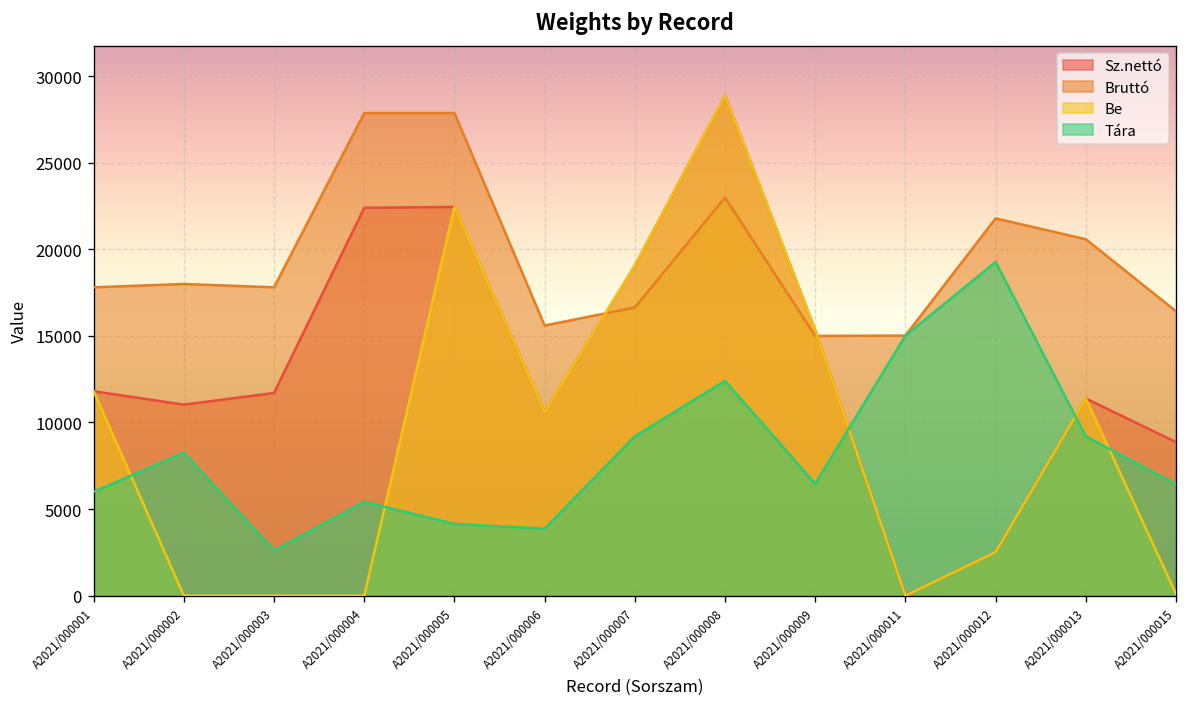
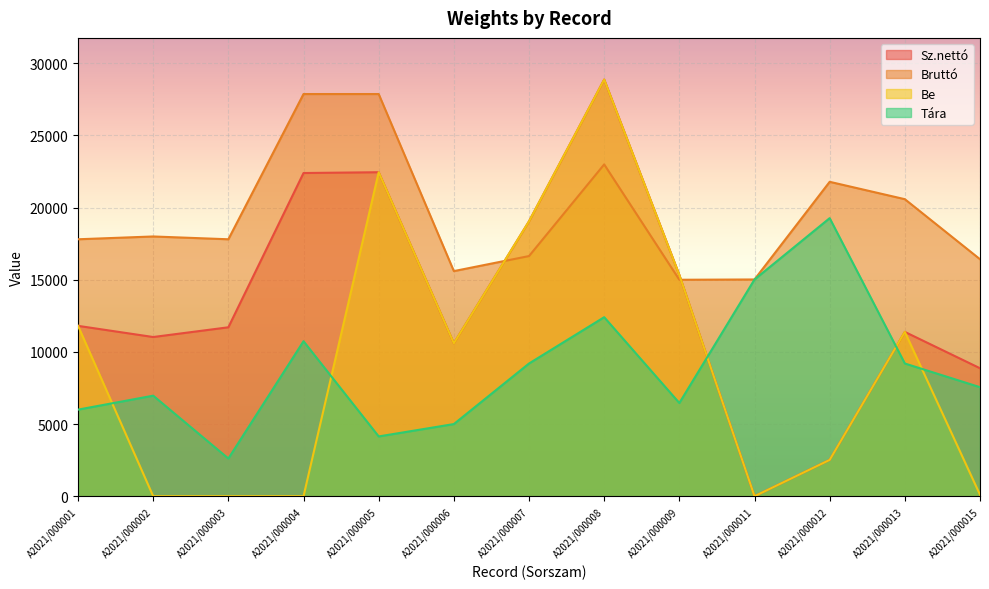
Tára, A2021/000002: 8300 -> 7000
Tára, A2021/000004: 5400 -> 10700
Tára, A2021/000006: 3900 -> 5000
Tára, A2021/000015: 6400 -> 7600
